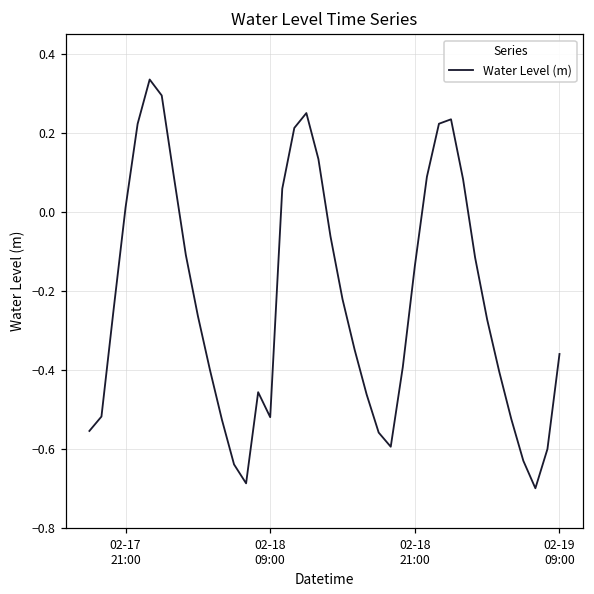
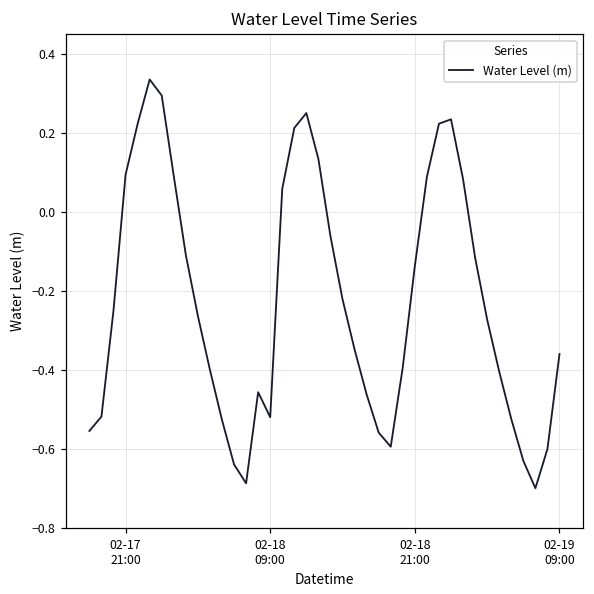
02-17 21:00: 0.01 -> 0.09
